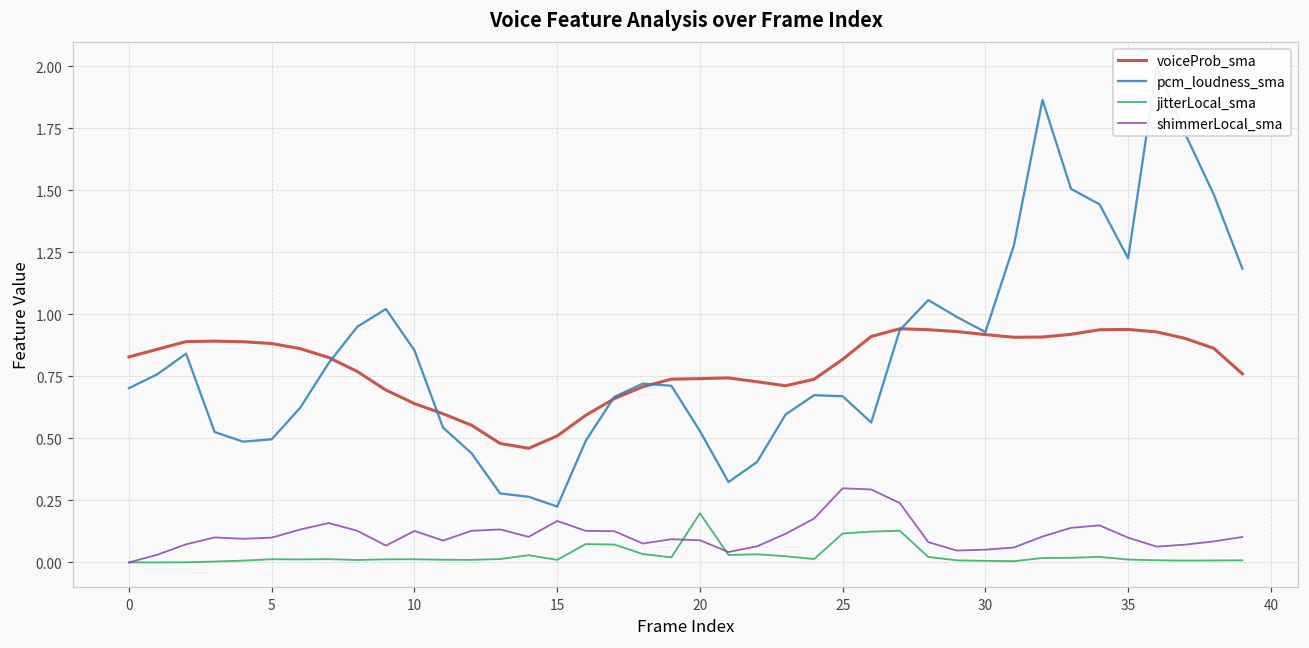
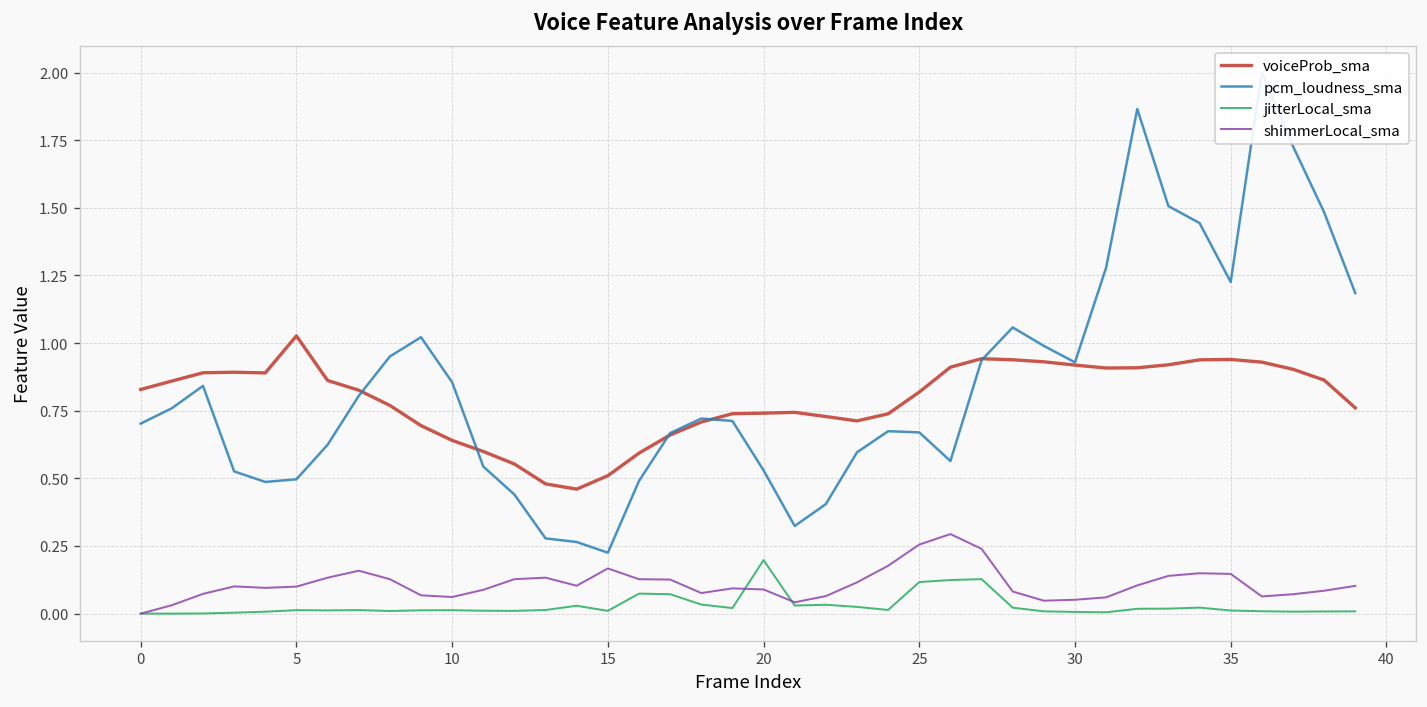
voiceProb_sma, 5: 0.88 -> 1.03
shimmerLocal_sma, 10: 0.13 -> 0.06
shimmerLocal_sma, 25: 0.30 -> 0.26
shimmerLocal_sma, 35: 0.10 -> 0.15
